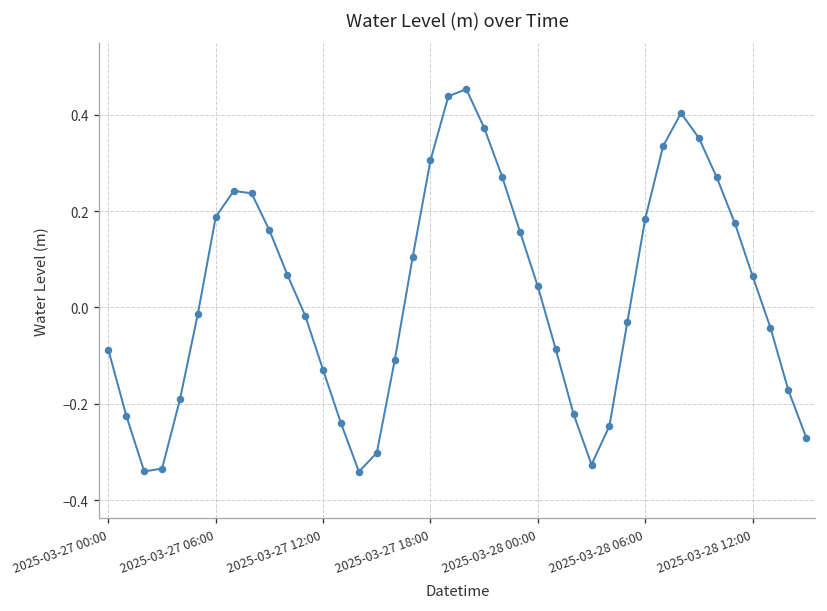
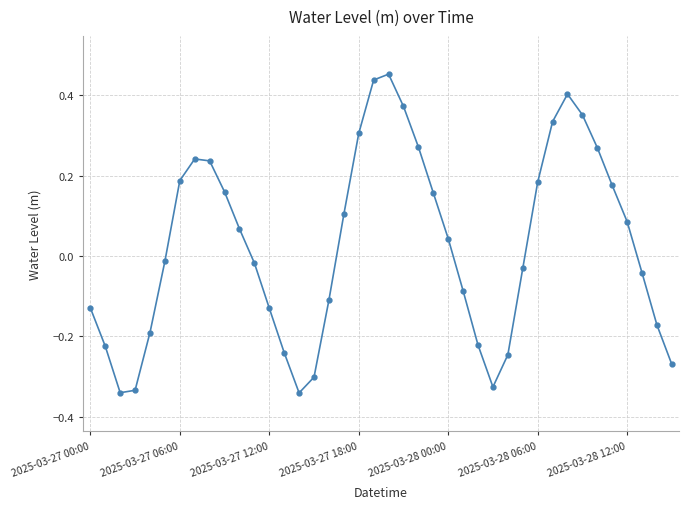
2025-03-27 00:00: -0.09 -> -0.13
2025-03-28 12:00: 0.07 -> 0.09
